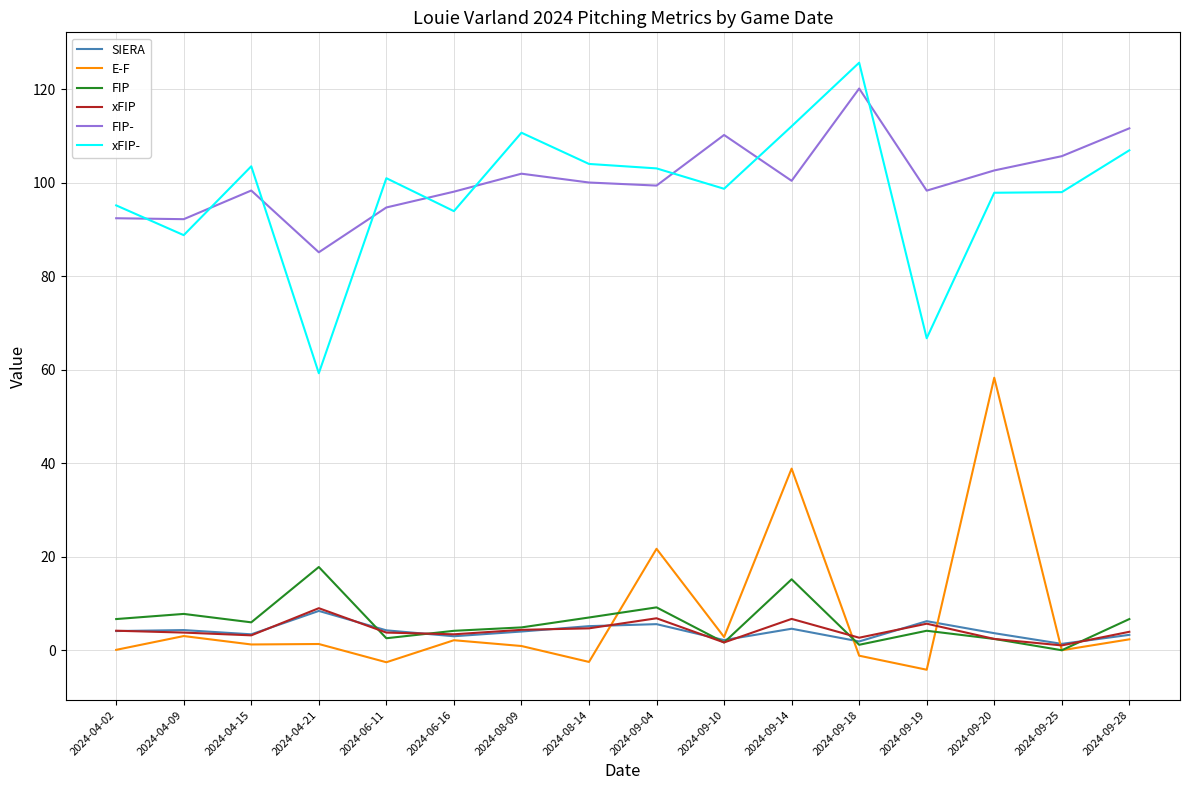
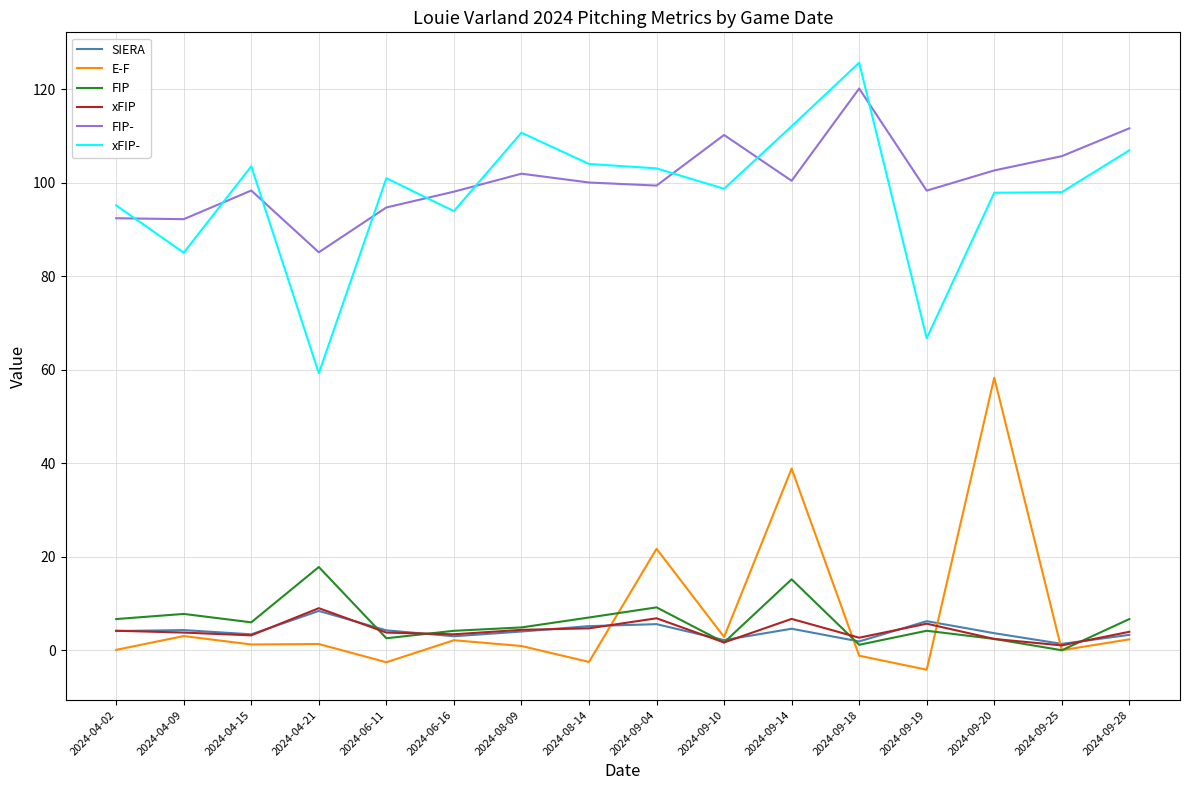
xFIP-, 2024-04-09: 89 -> 85
